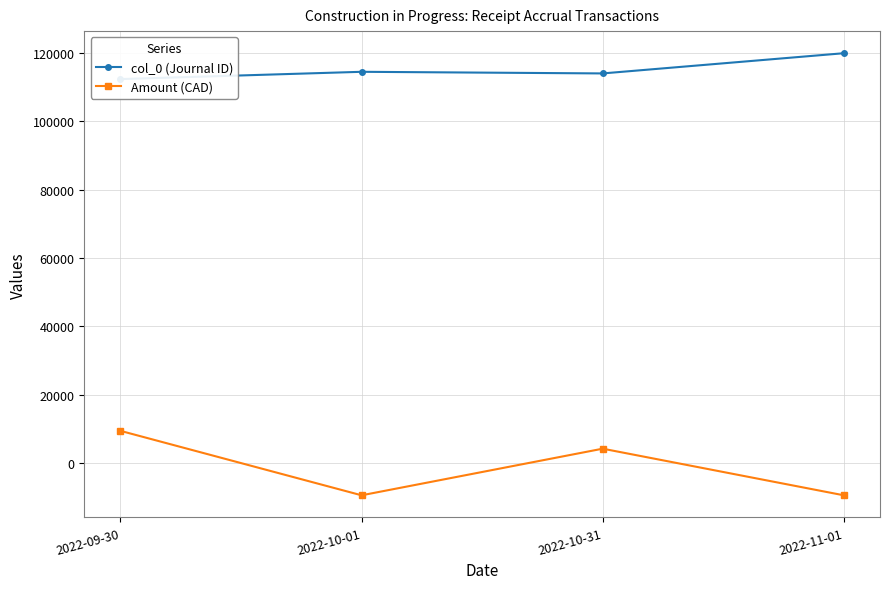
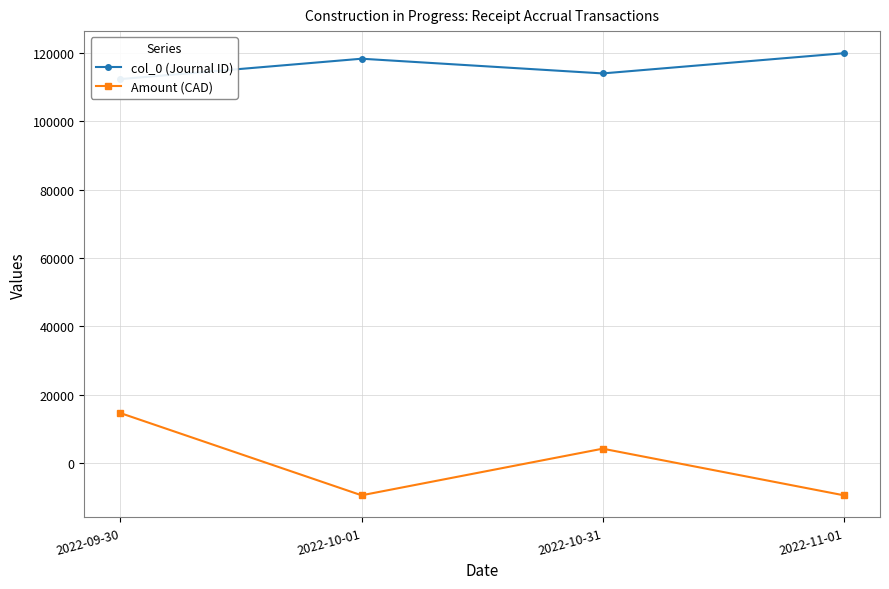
Amount (CAD), 2022-09-30: 9000 -> 15000
col_0 (Journal ID), 2022-10-01: 114000 -> 118000
